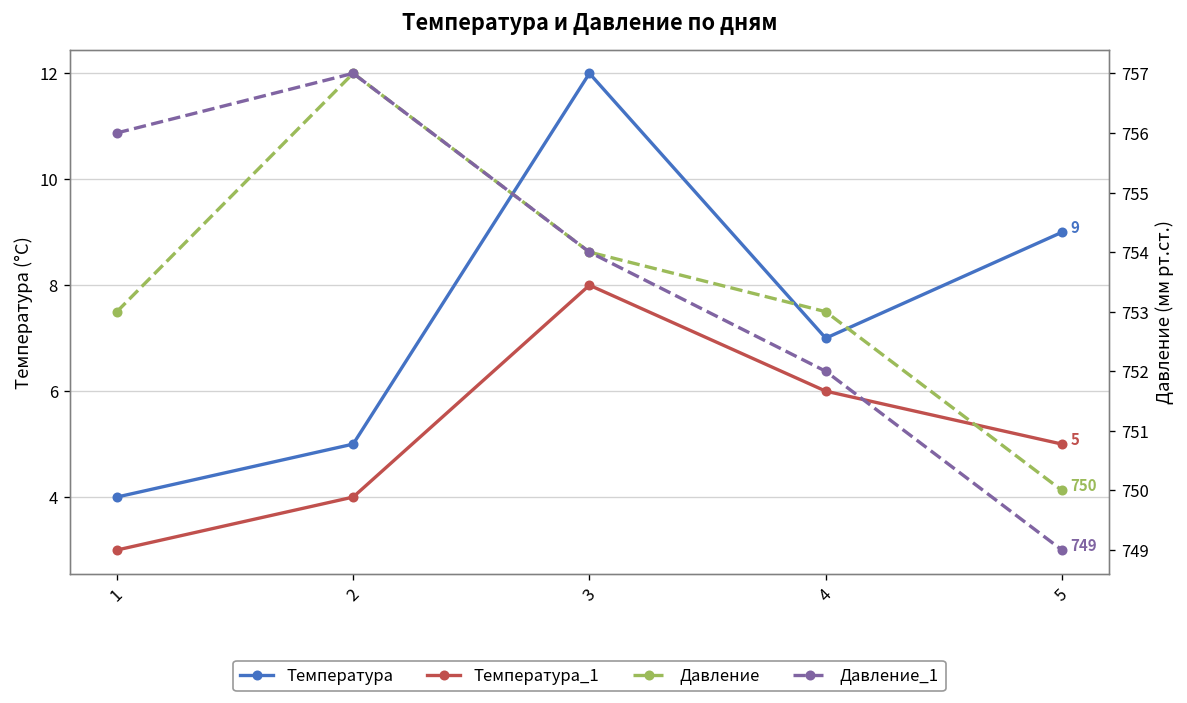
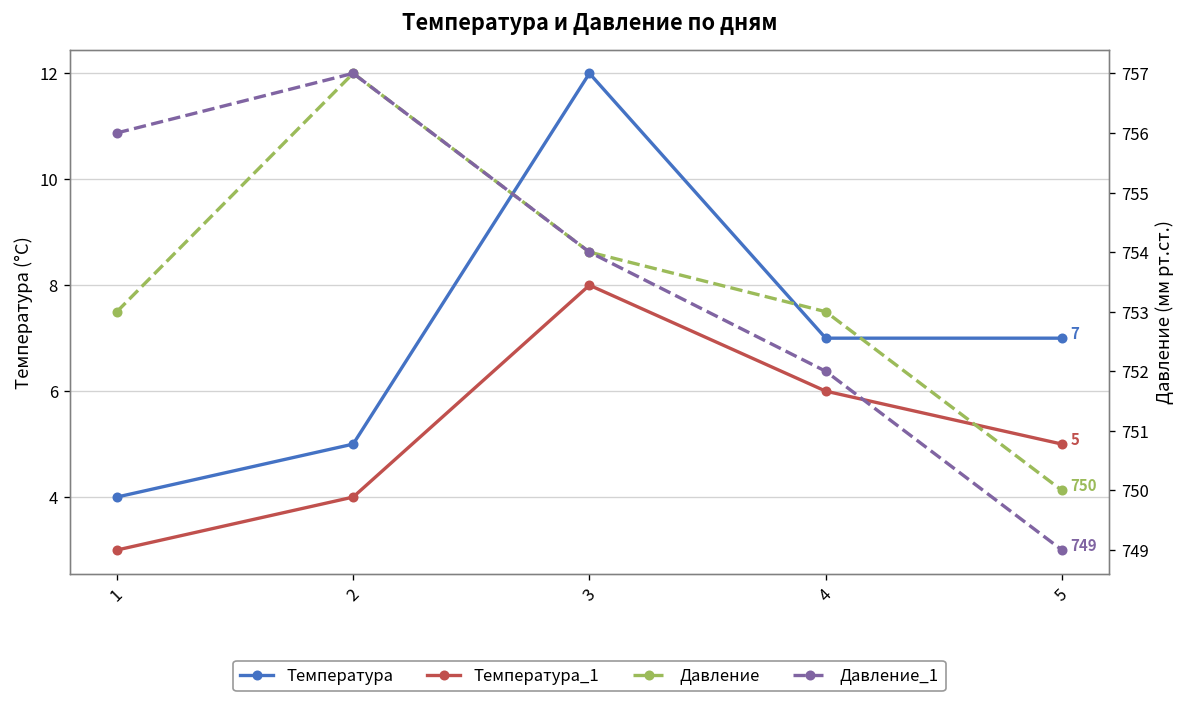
Температура, 5: 9 -> 7
